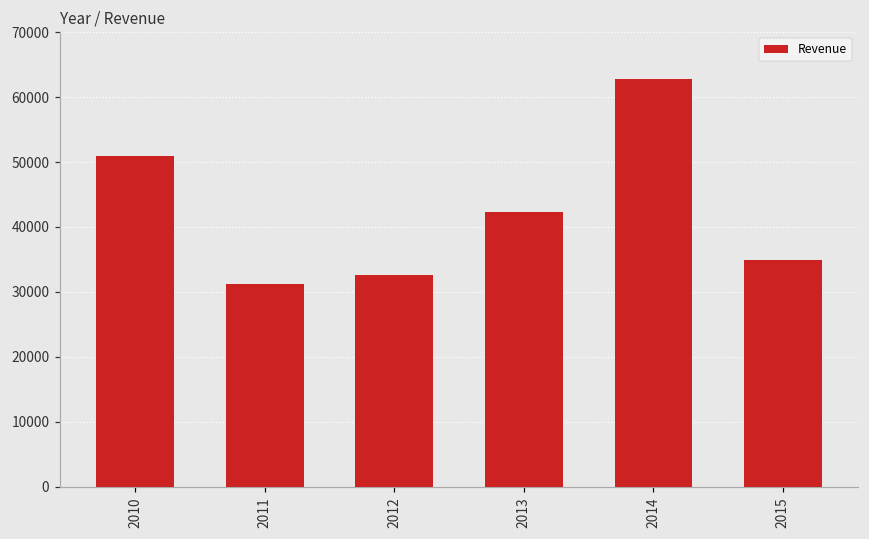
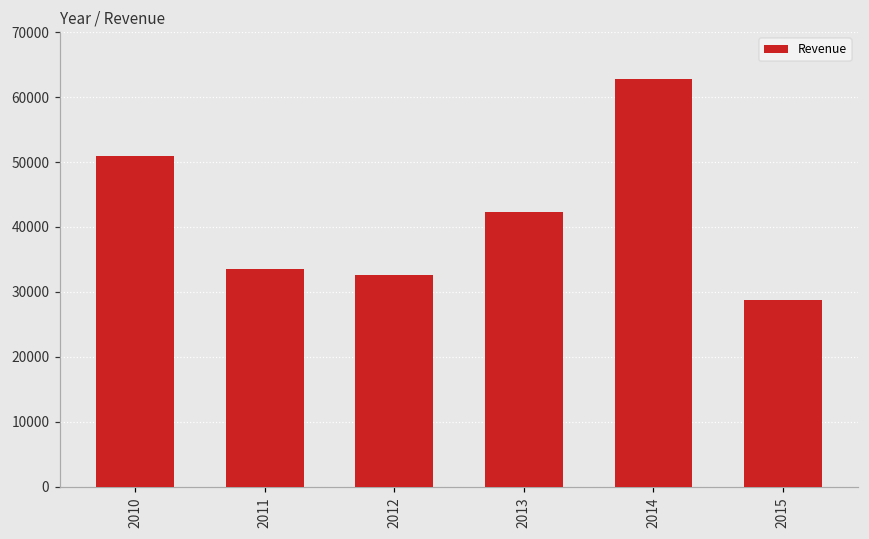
2011: 31000 -> 34000
2015: 35000 -> 29000
